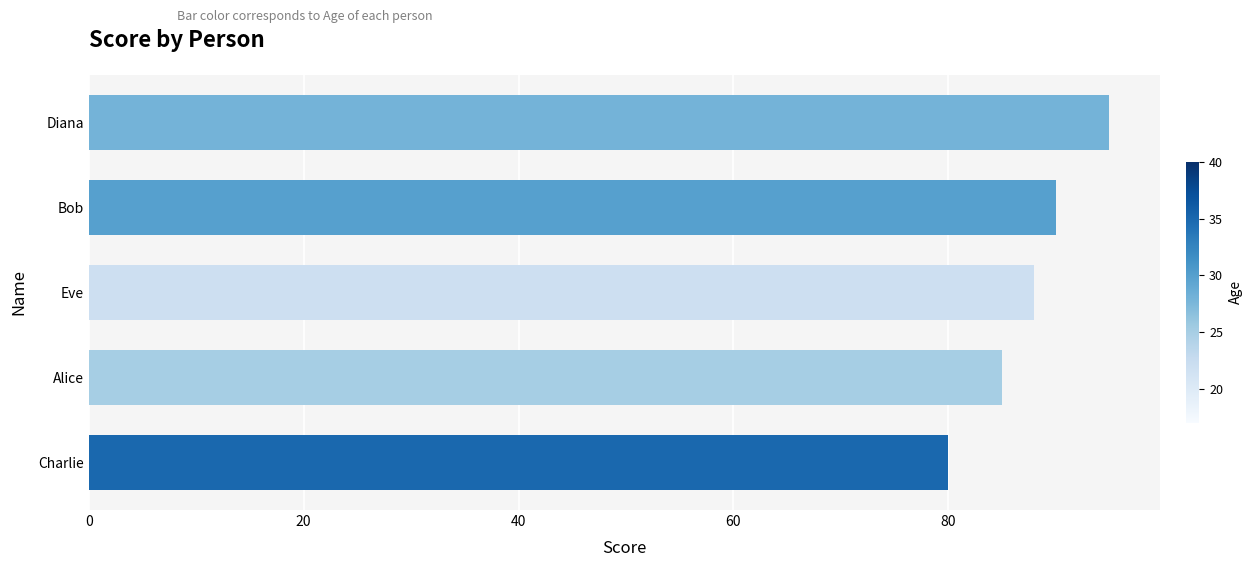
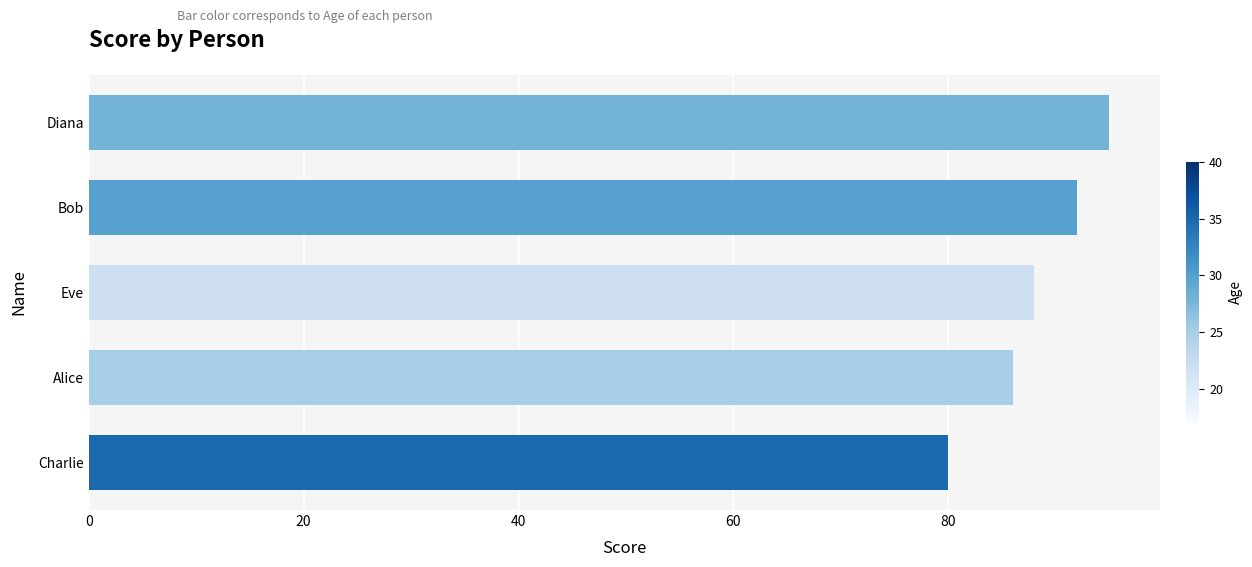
Bob: 90 -> 92
Alice: 85 -> 86
